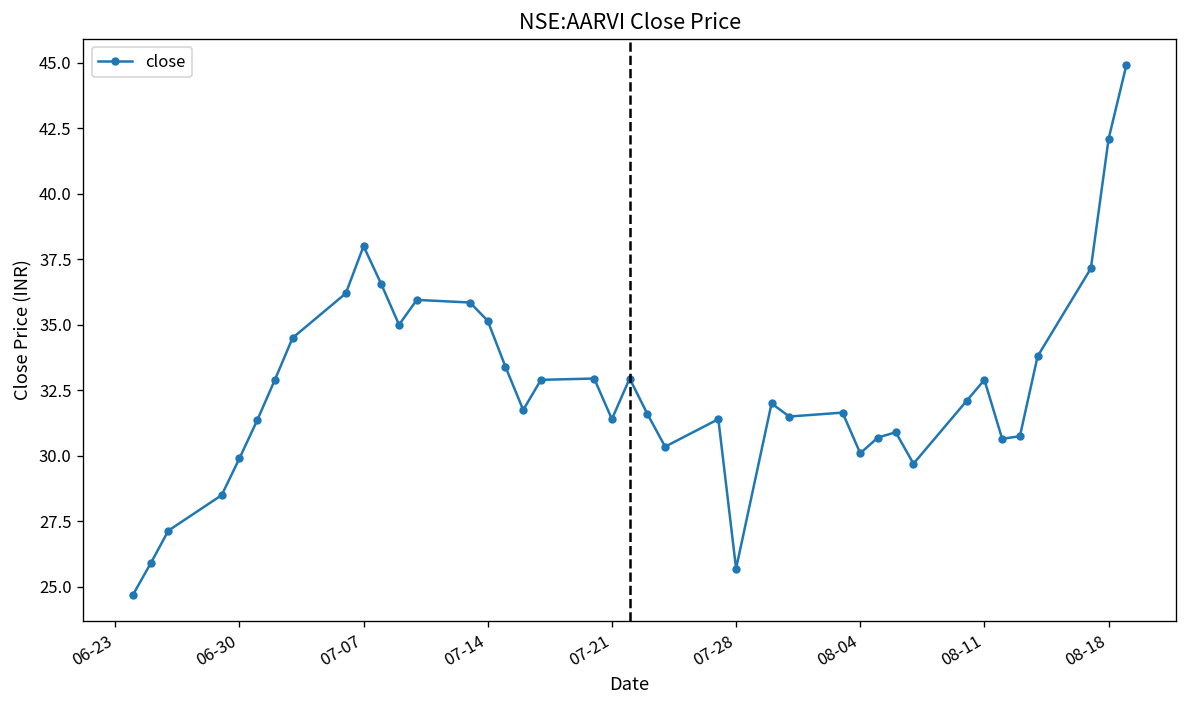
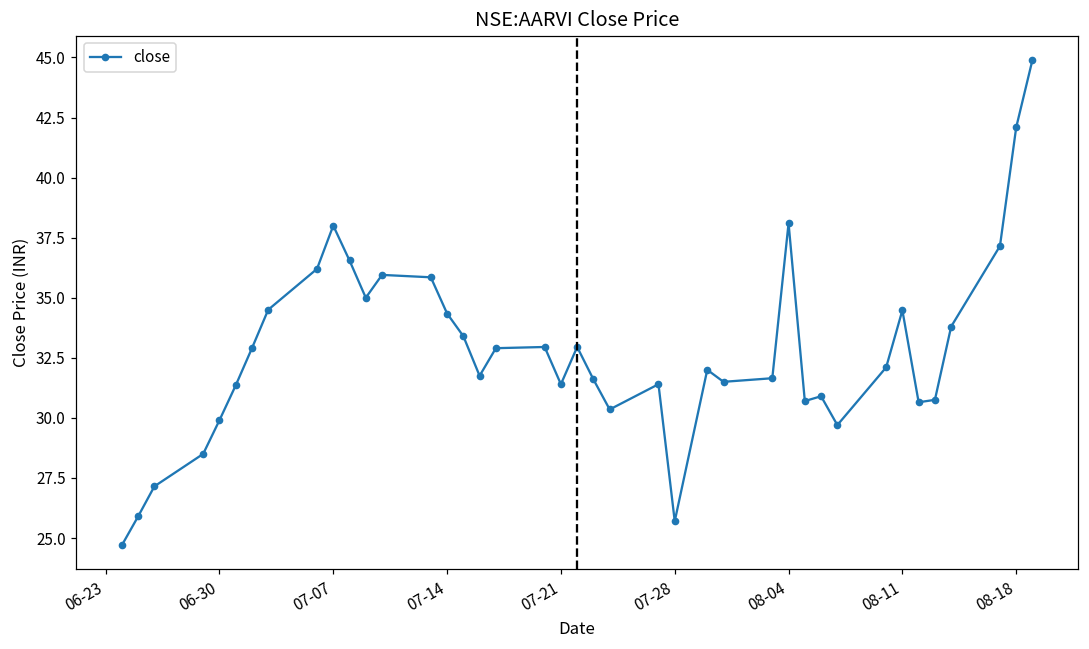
07-14: 35.2 -> 34.3
08-04: 30.1 -> 38.1
08-11: 32.9 -> 34.5
